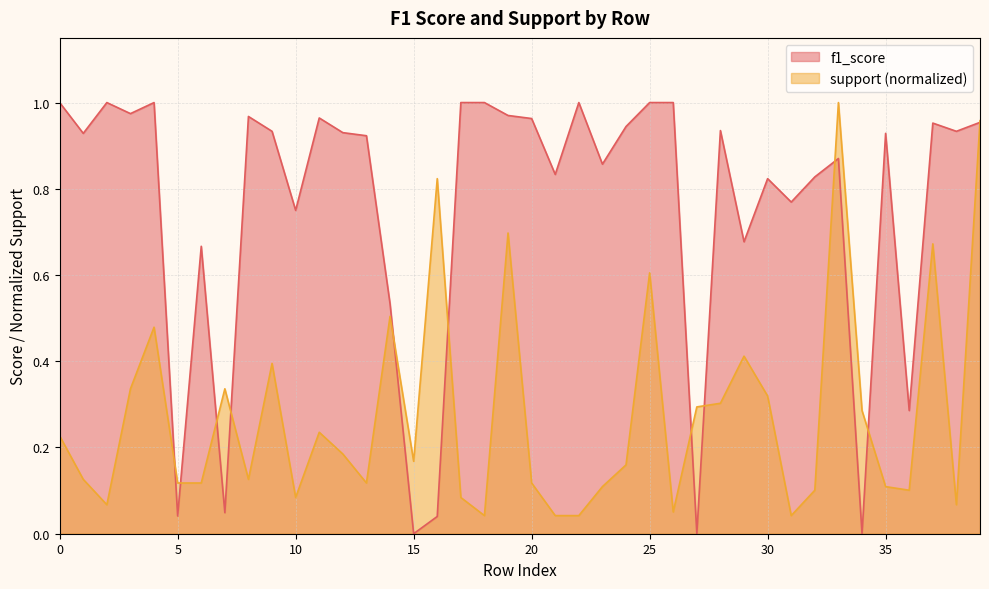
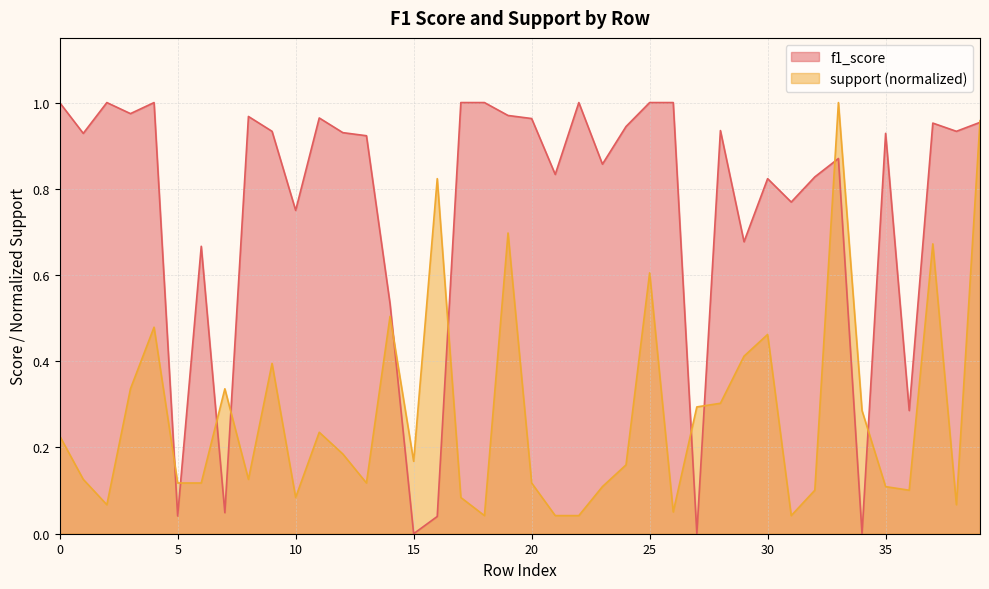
support (normalized), 30: 0.32 -> 0.46
